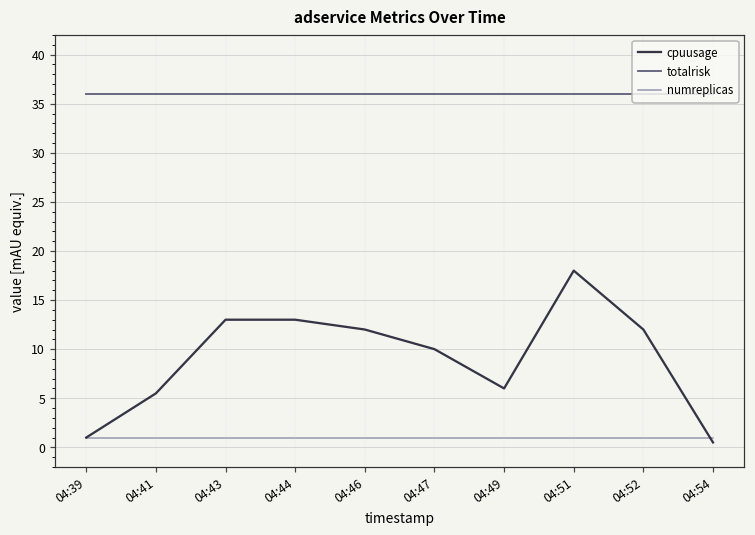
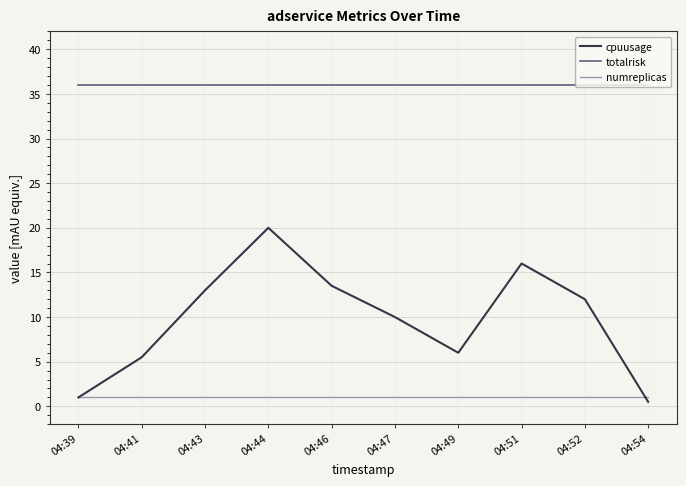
cpuusage, 04:44: 13 -> 20
cpuusage, 04:46: 12 -> 14
cpuusage, 04:51: 18 -> 16
